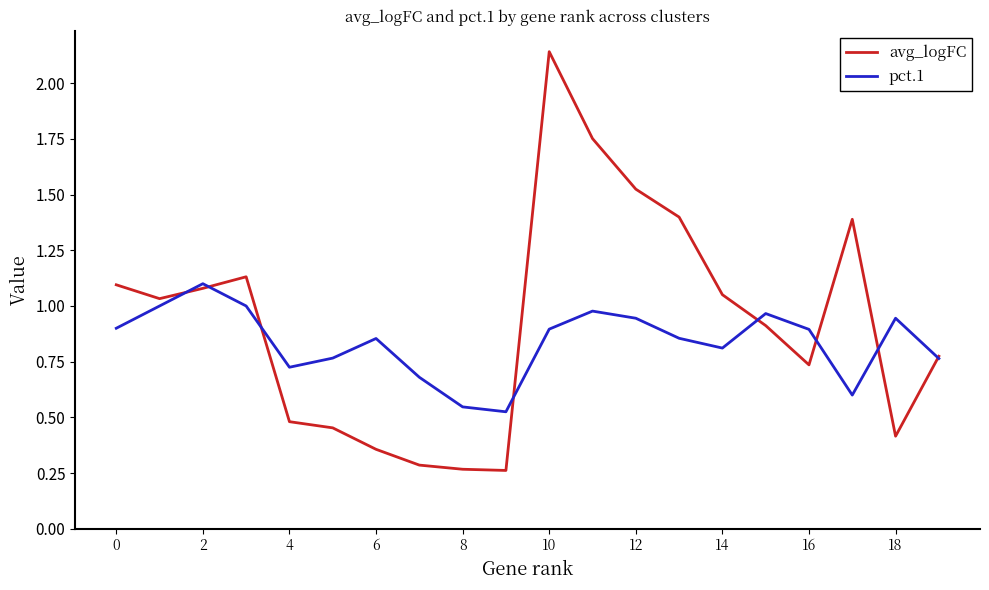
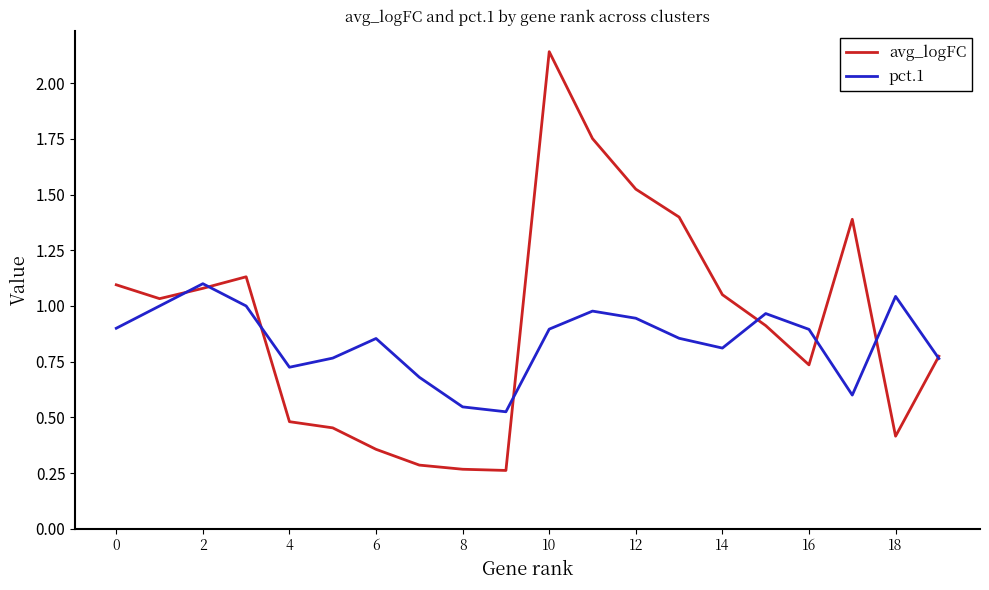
pct.1, 18: 0.95 -> 1.04
